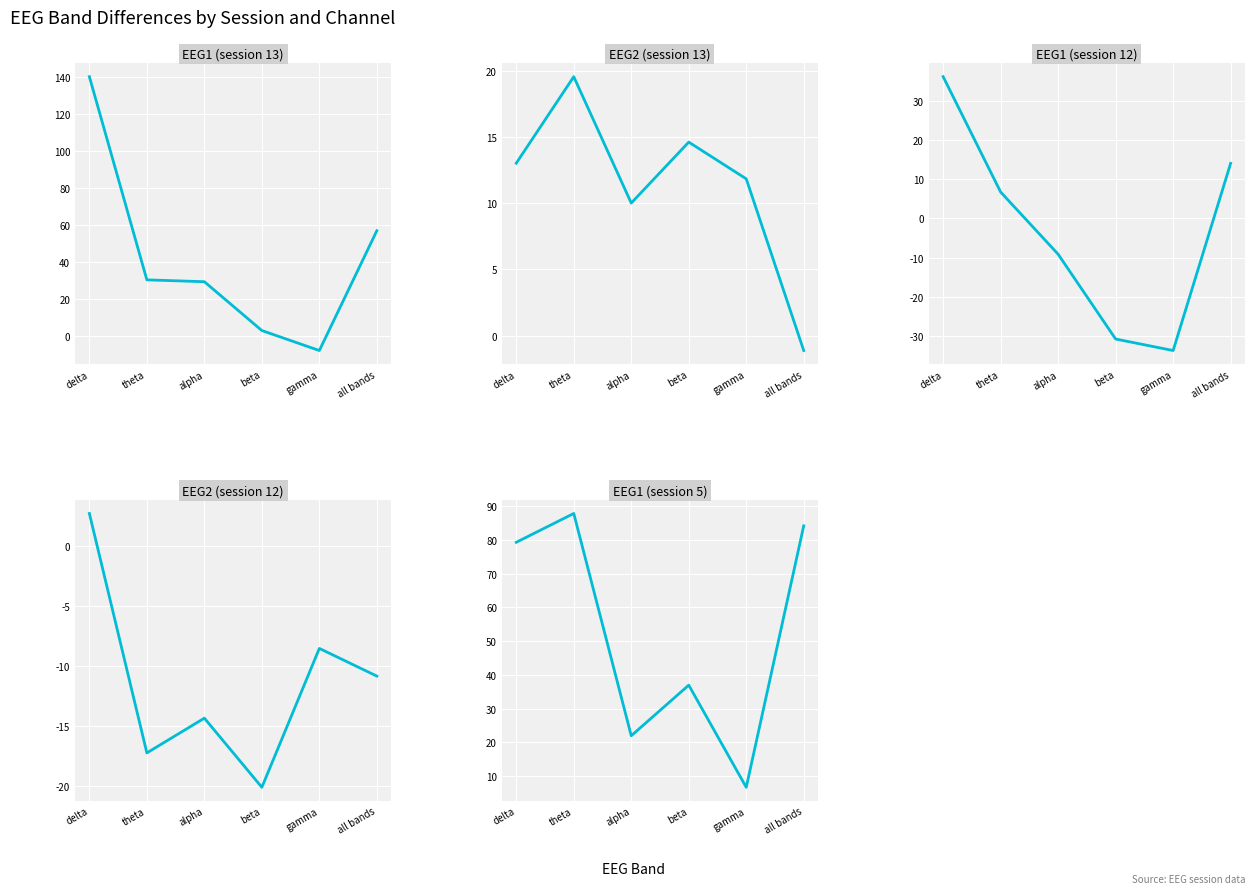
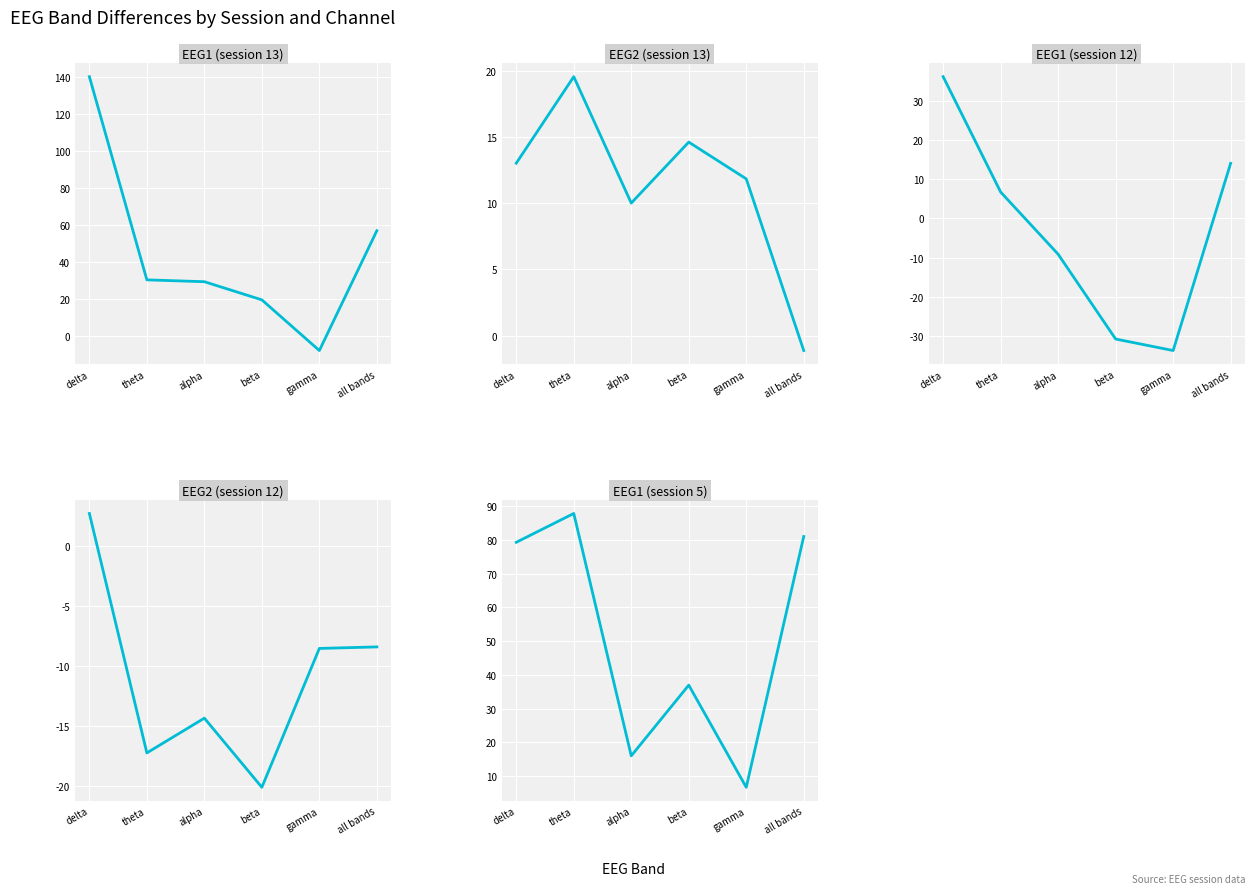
EEG1 (session 13), beta: 3 -> 19
EEG2 (session 12), all bands: -10.8 -> -8.4
EEG1 (session 5), alpha: 22 -> 16
EEG1 (session 5), all bands: 84 -> 81
